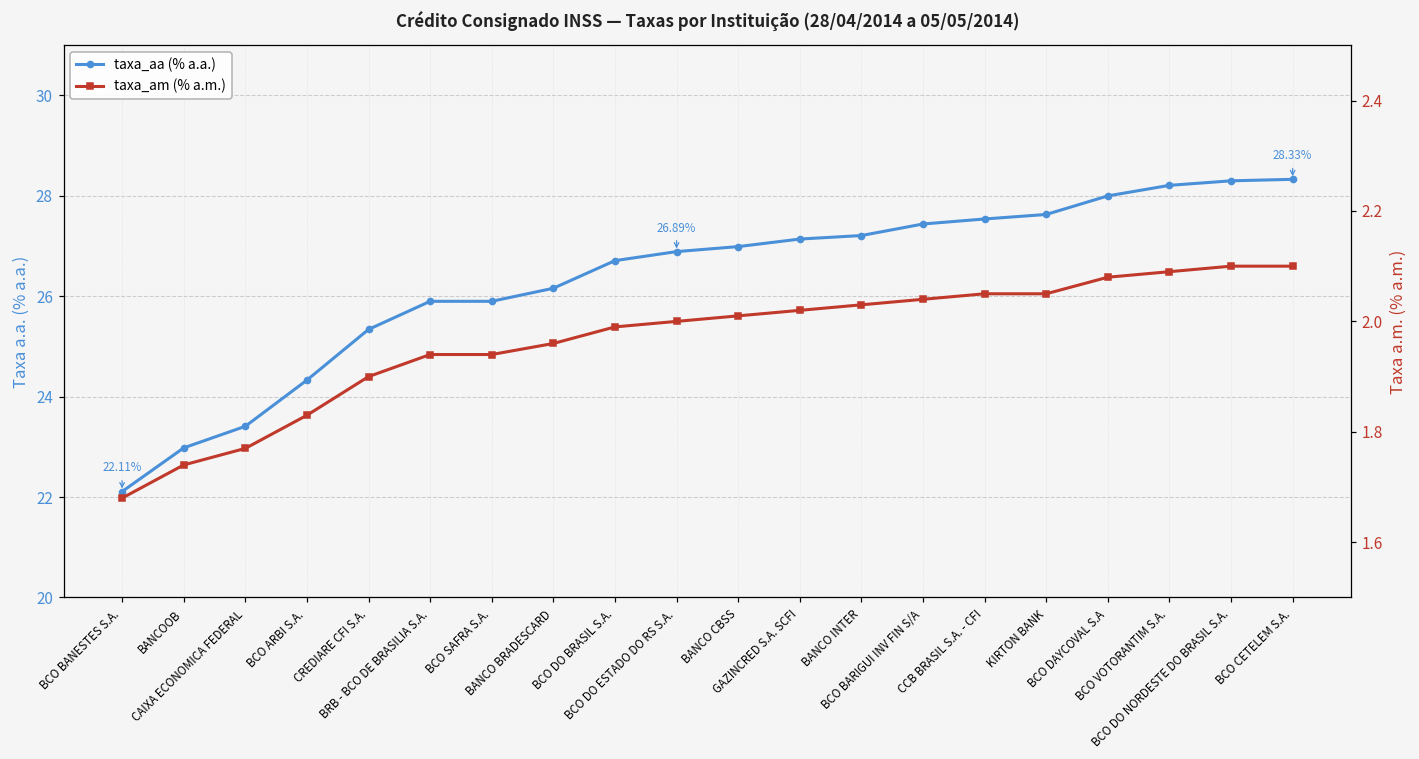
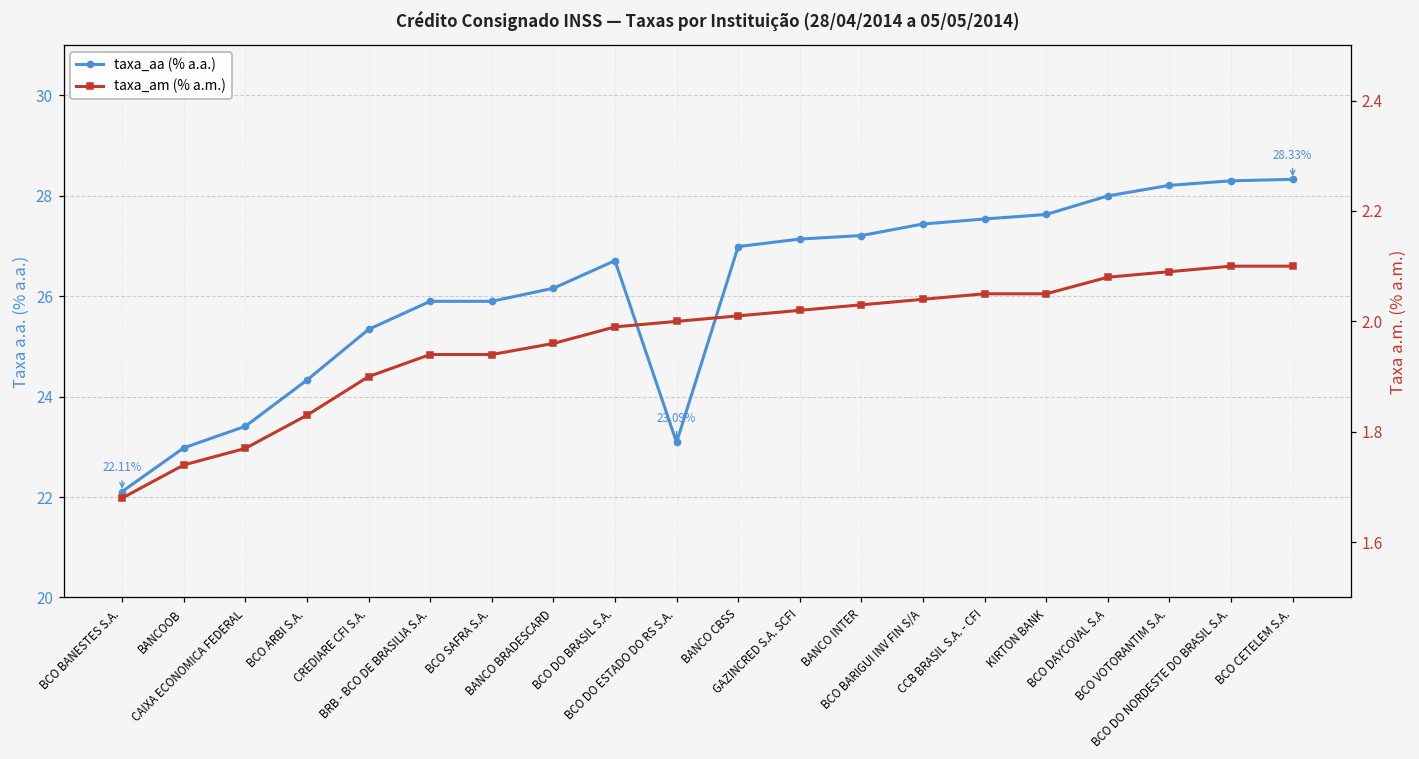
taxa_aa (% a.a.), BCO DO ESTADO DO RS S.A.: 26.89% -> 23.09%
